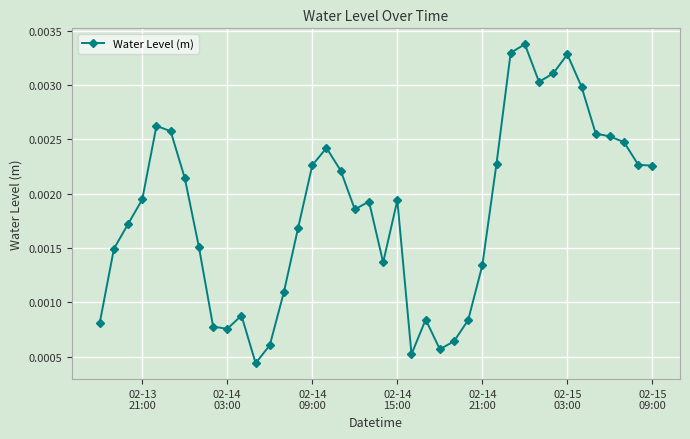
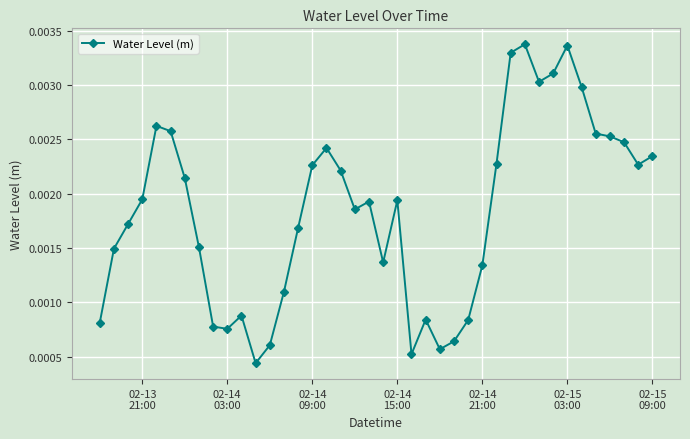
02-15 03:00: 0.00328 -> 0.00336
02-15 09:00: 0.00226 -> 0.00235
